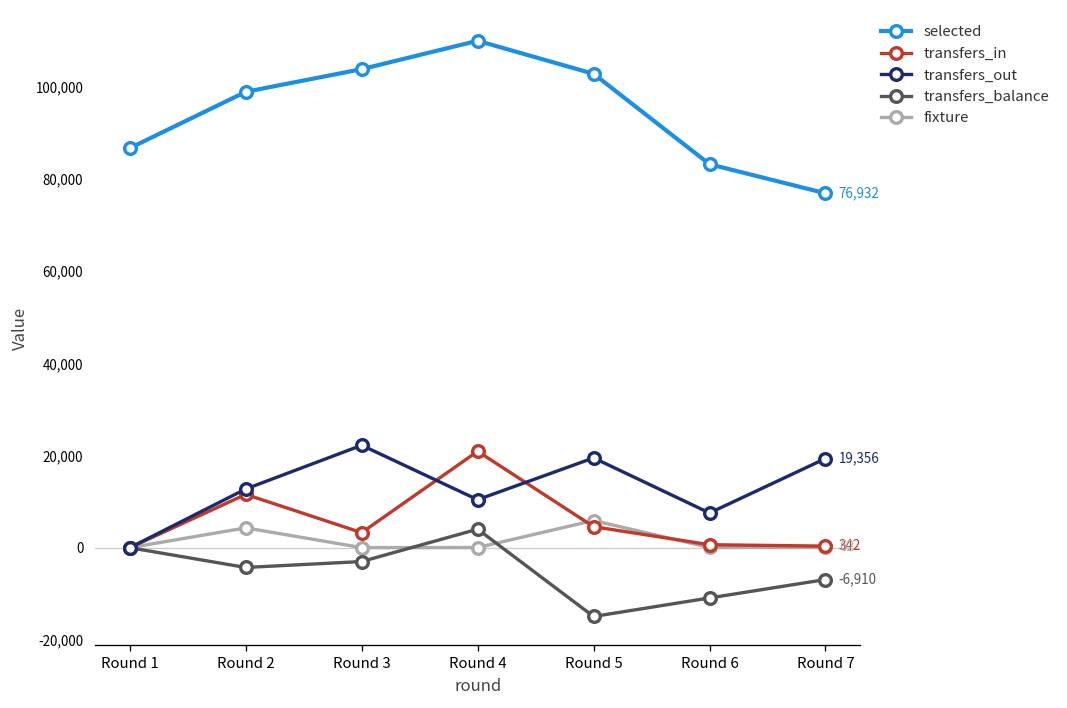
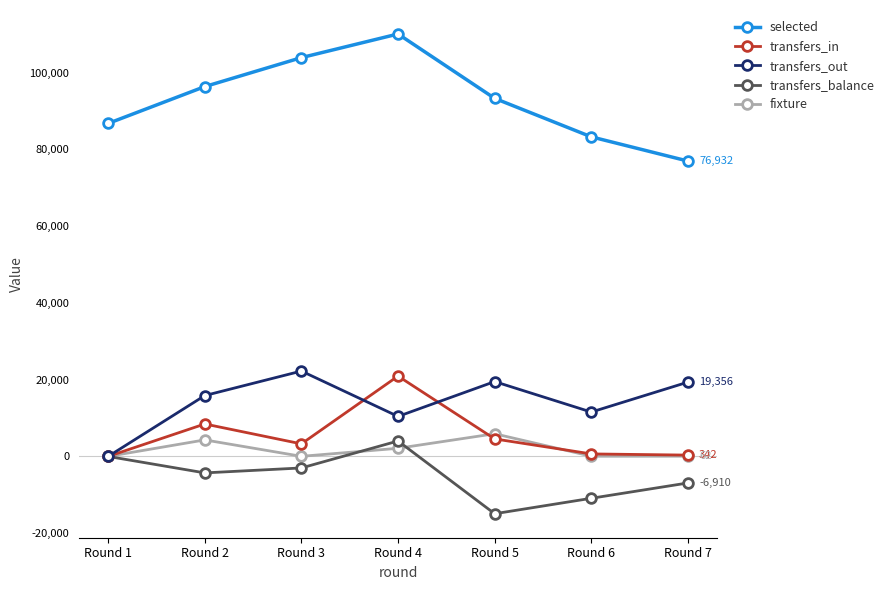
selected, Round 2: 99,000 -> 96,000
transfers_in, Round 2: 12,000 -> 8,000
transfers_out, Round 2: 13,000 -> 16,000
fixture, Round 4: 0 -> 2,000
selected, Round 5: 103,000 -> 93,000
transfers_out, Round 6: 8,000 -> 12,000
